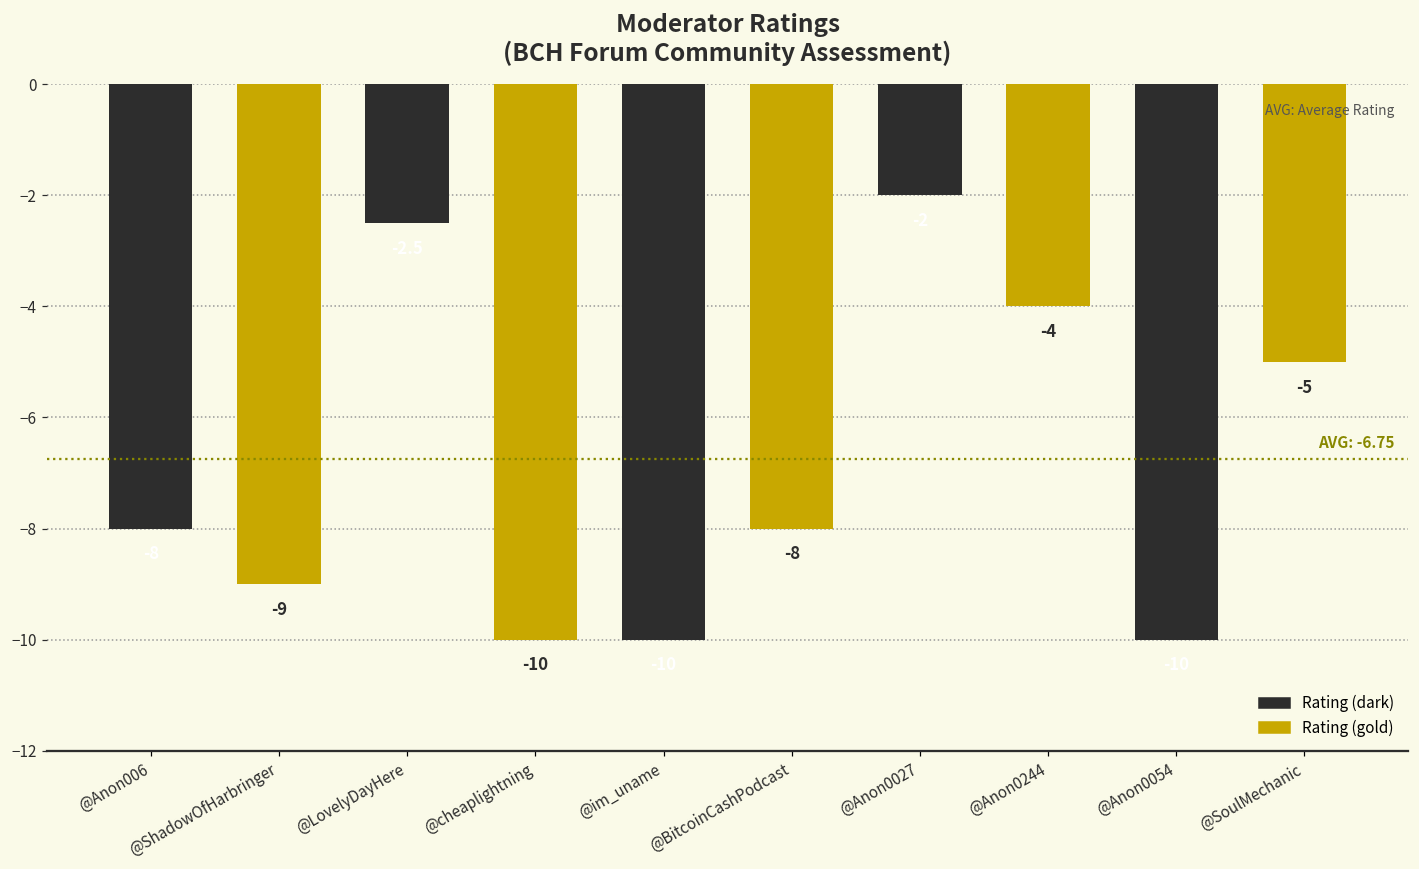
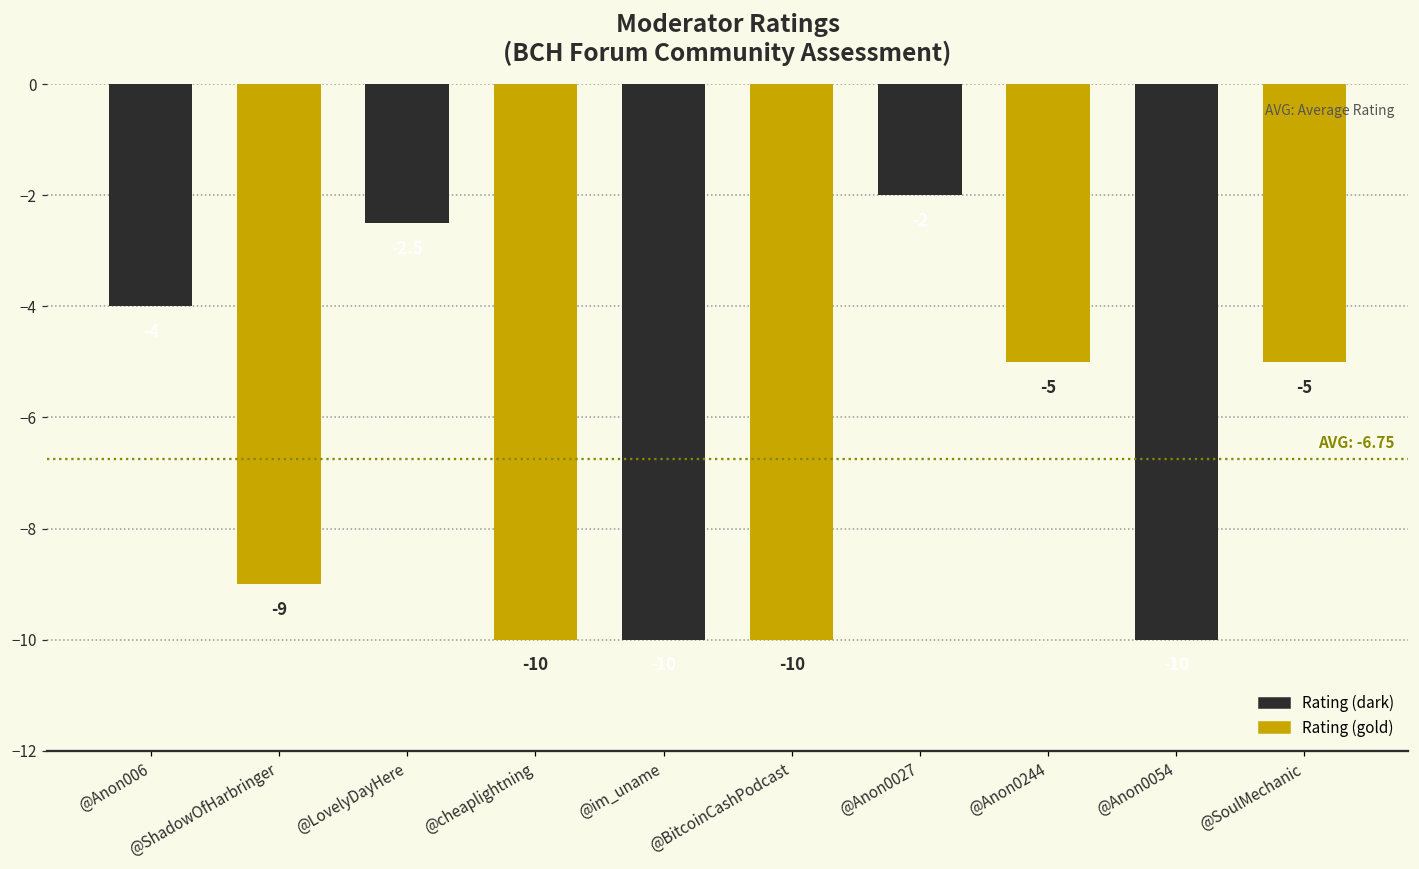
@Anon006: -8 -> -4
@BitcoinCashPodcast: -8 -> -10
@Anon0244: -4 -> -5
